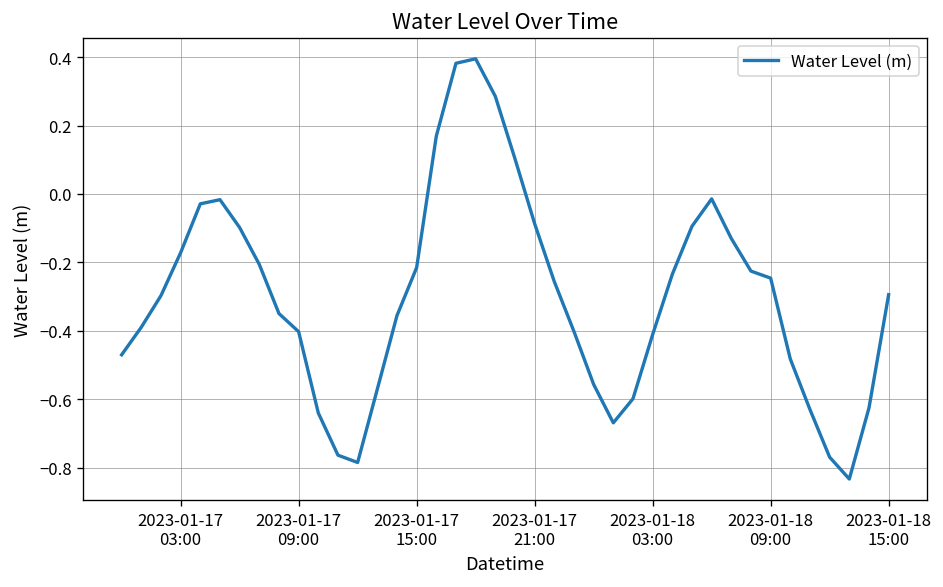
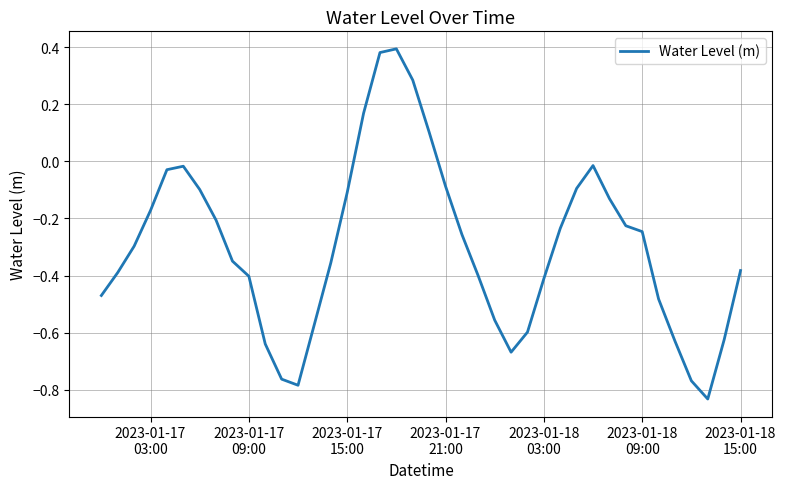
2023-01-17 15:00: -0.22 -> -0.11
2023-01-18 15:00: -0.29 -> -0.38
